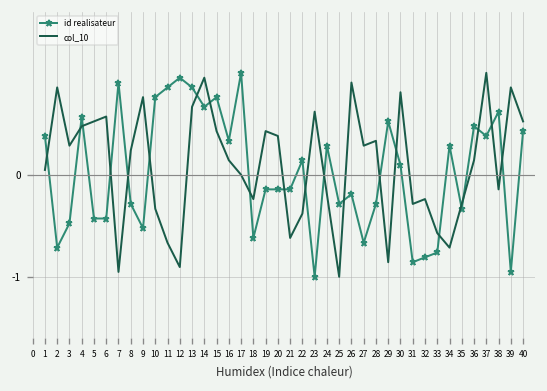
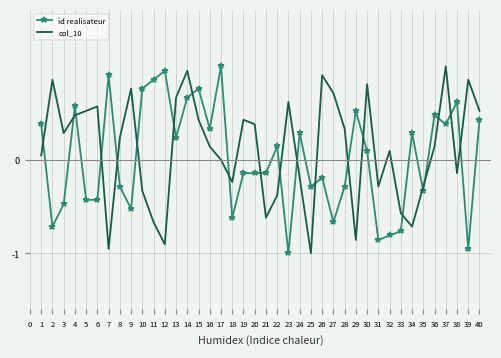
id realisateur, 13: 0.9 -> 0.2
col_10, 27: 0.3 -> 0.7
col_10, 32: -0.2 -> 0.1
